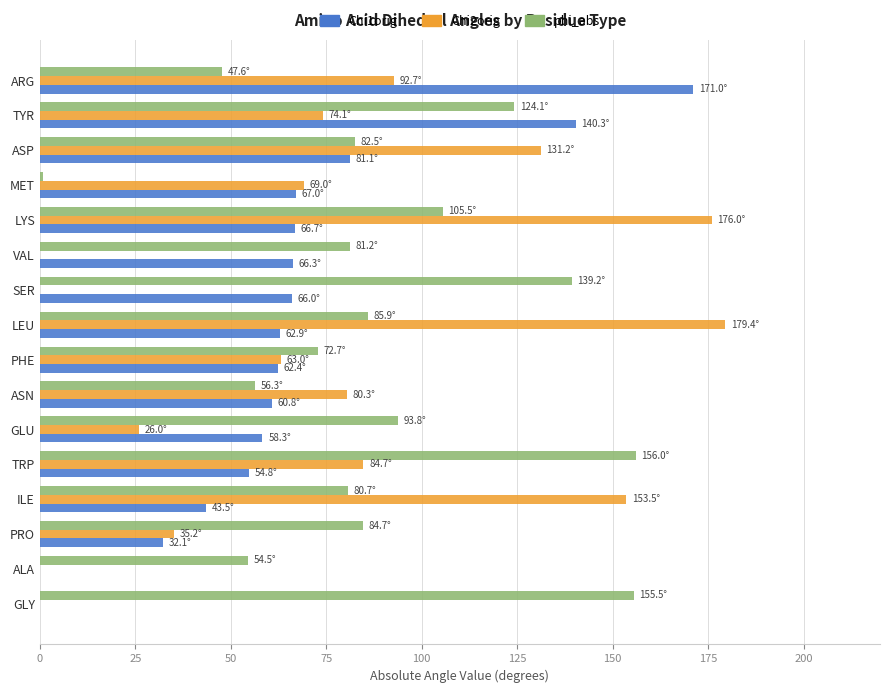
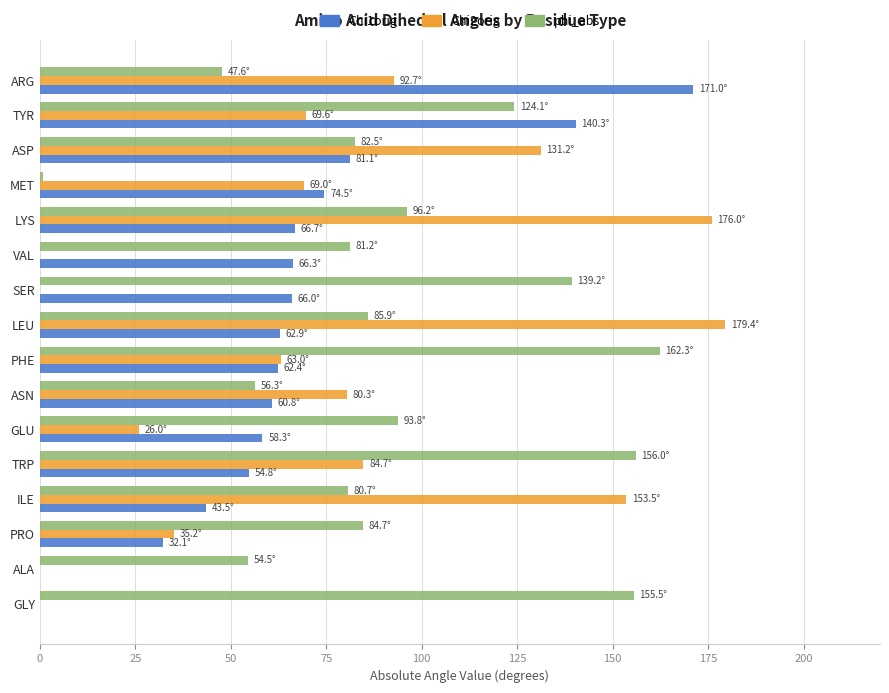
Chi2orig, TYR: 74.1° -> 69.6°
Chi1orig, MET: 67.0° -> 74.5°
phi_abs, LYS: 105.5° -> 96.2°
phi_abs, PHE: 72.7° -> 162.3°
